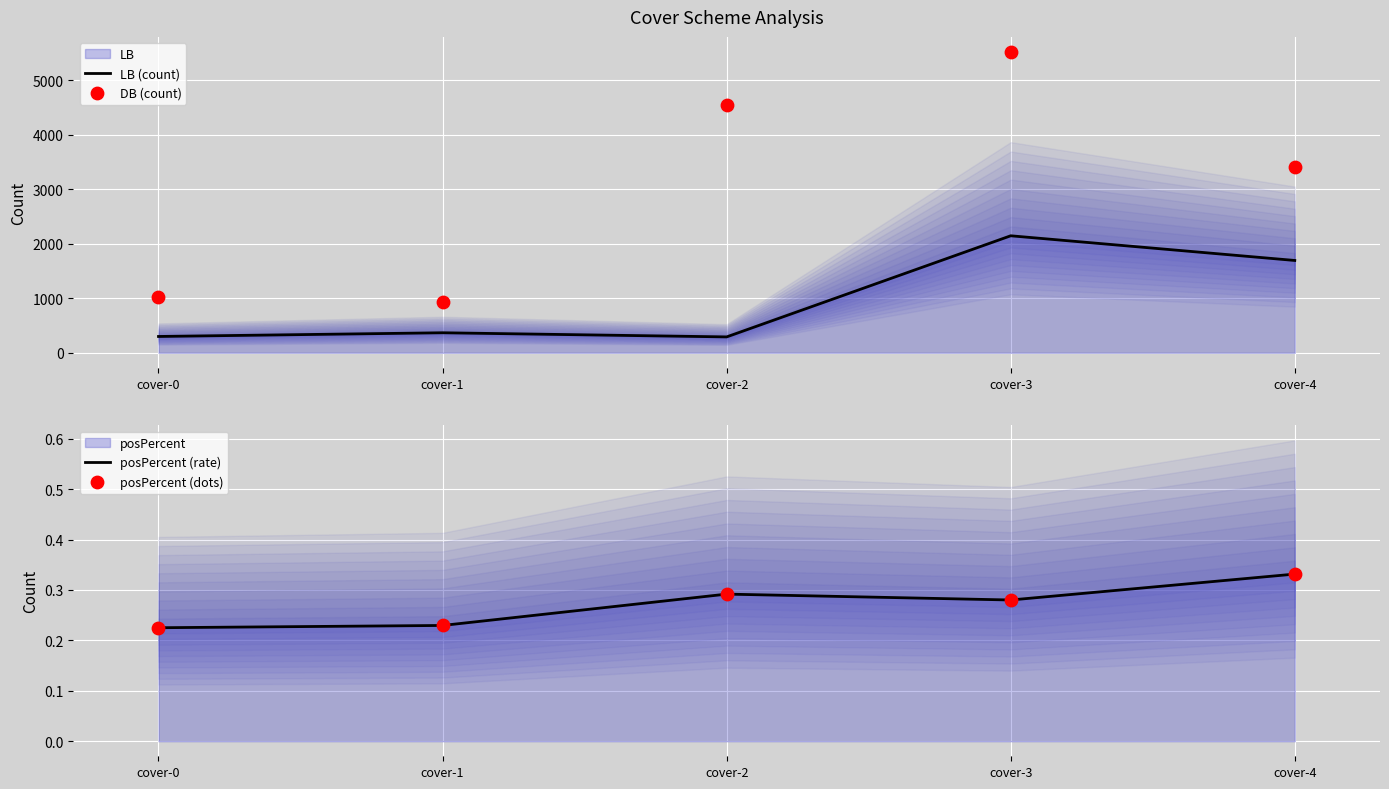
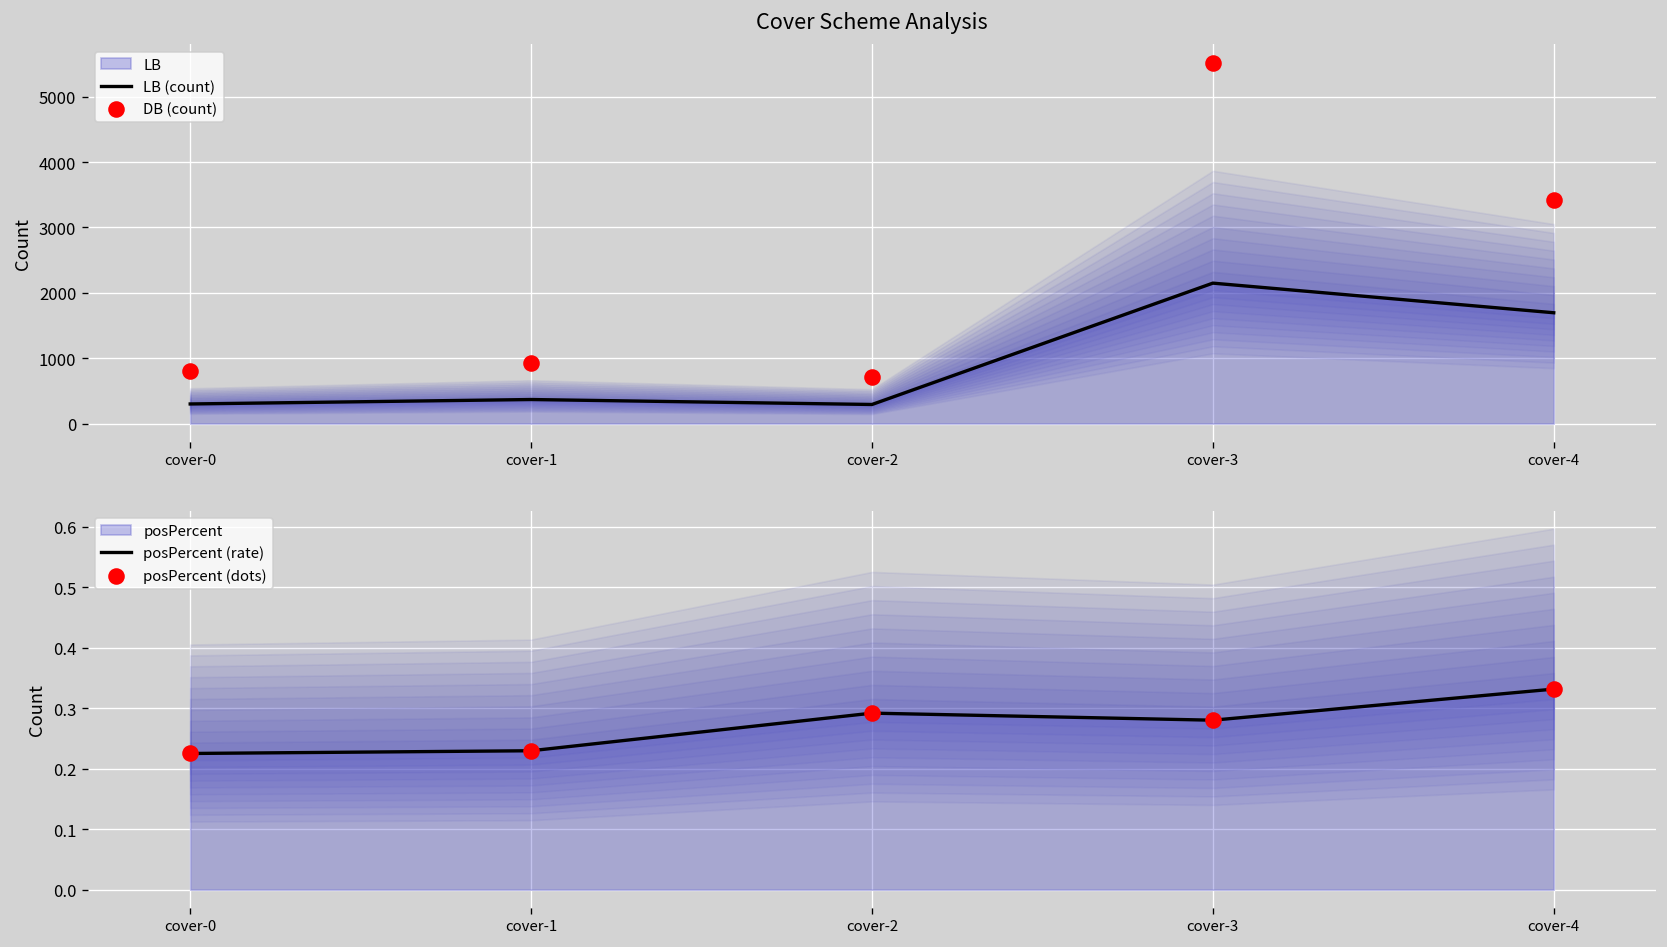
Cover Scheme Analysis, DB (count), cover-0: 1000 -> 800
Cover Scheme Analysis, DB (count), cover-2: 4600 -> 700
